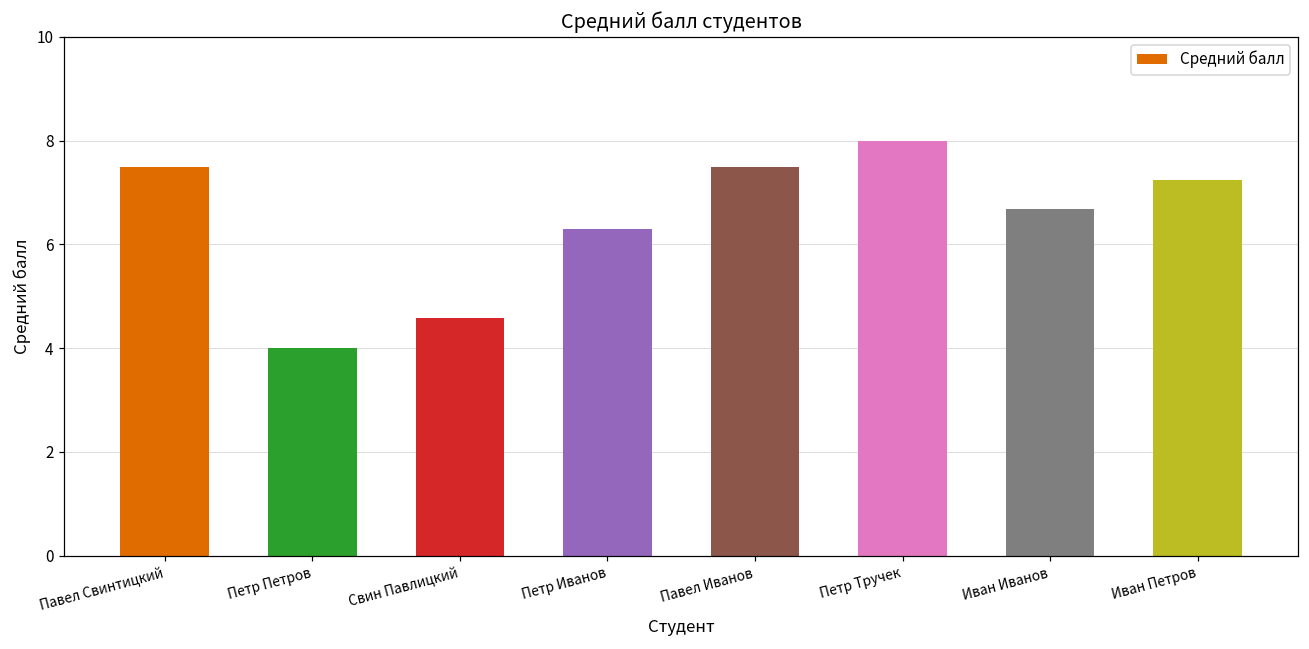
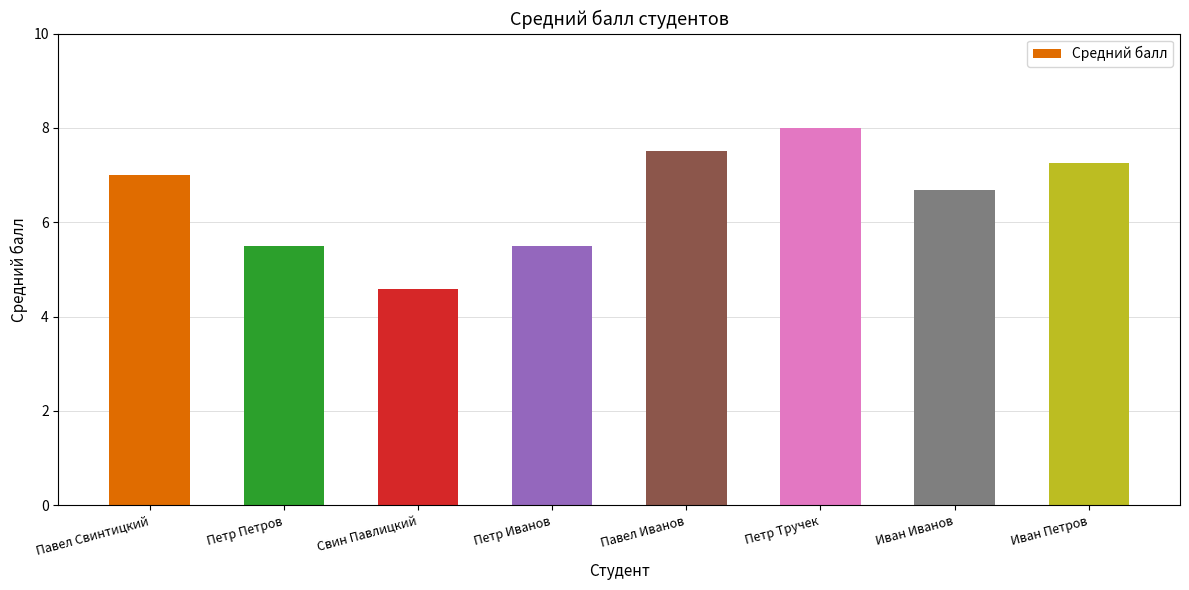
Павел Свинтицкий: 7.5 -> 7.0
Петр Петров: 4.0 -> 5.5
Петр Иванов: 6.3 -> 5.5
